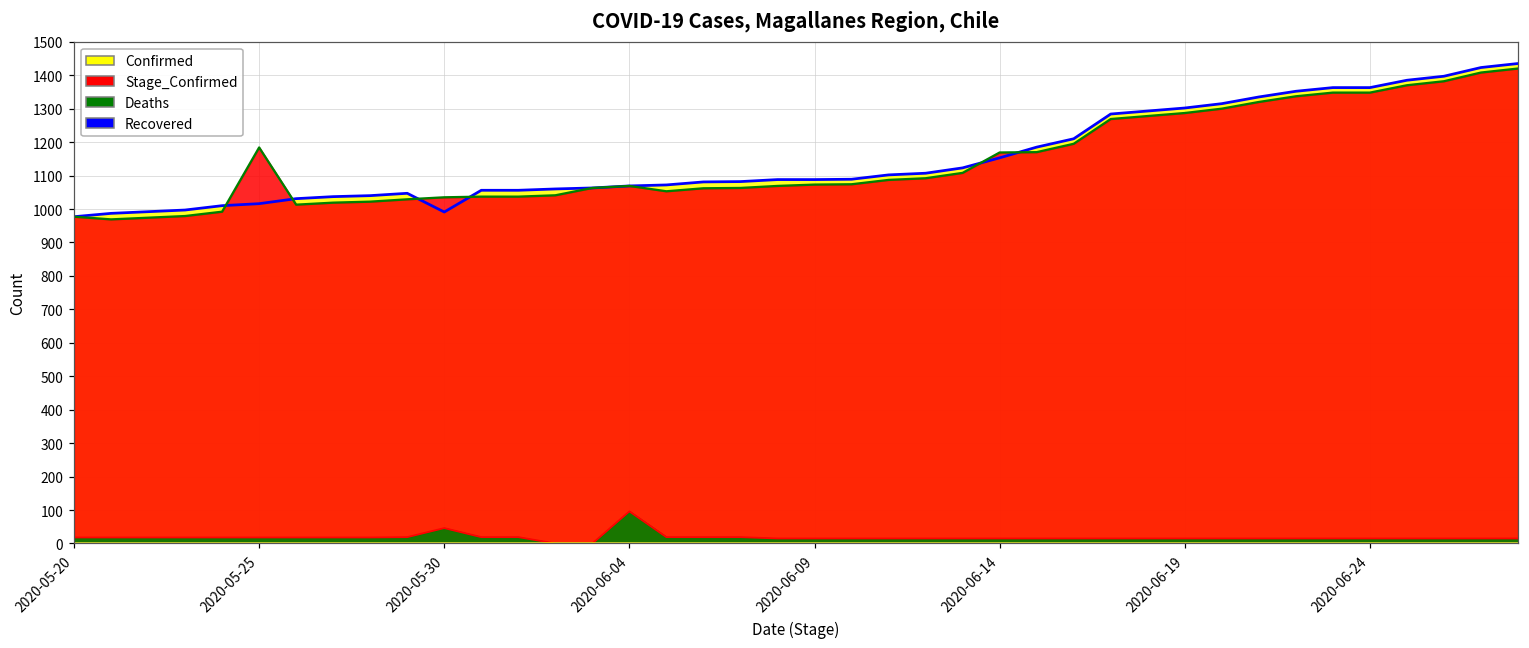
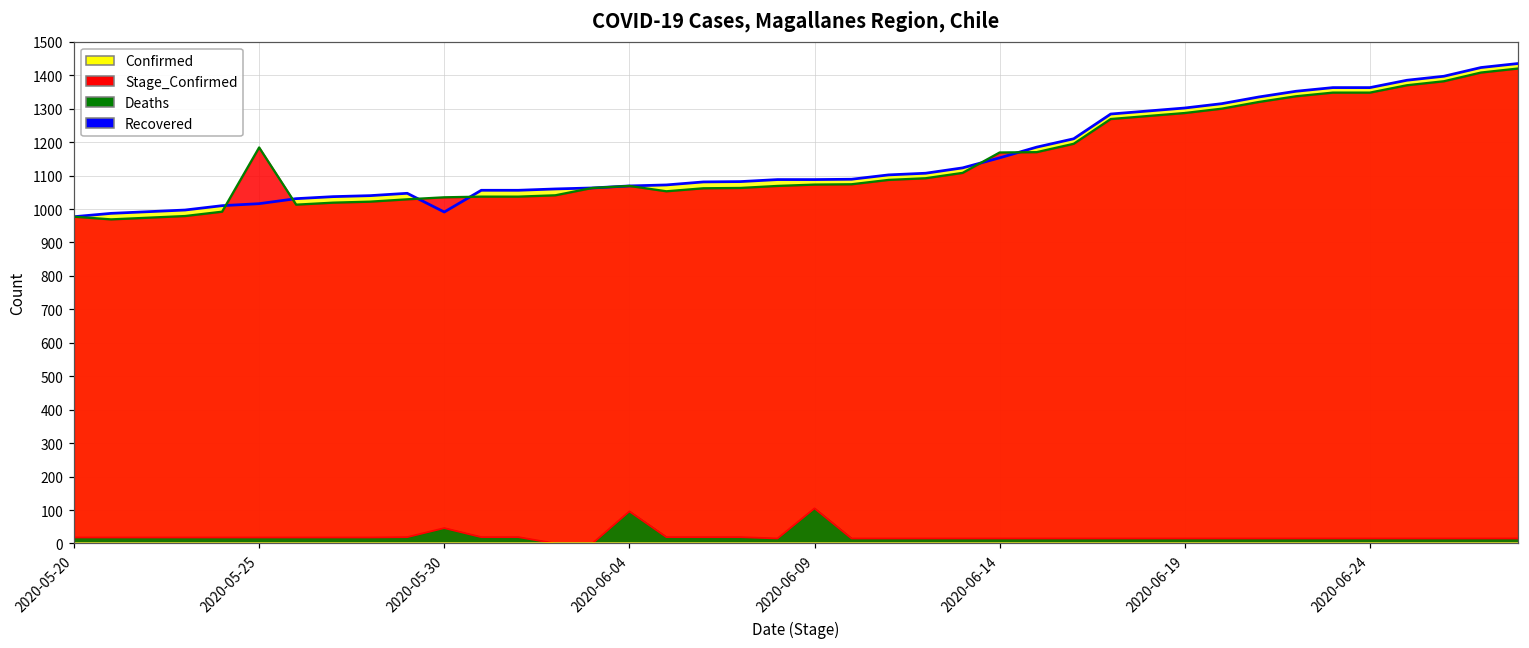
Deaths, 2020-06-09: 20 -> 110
